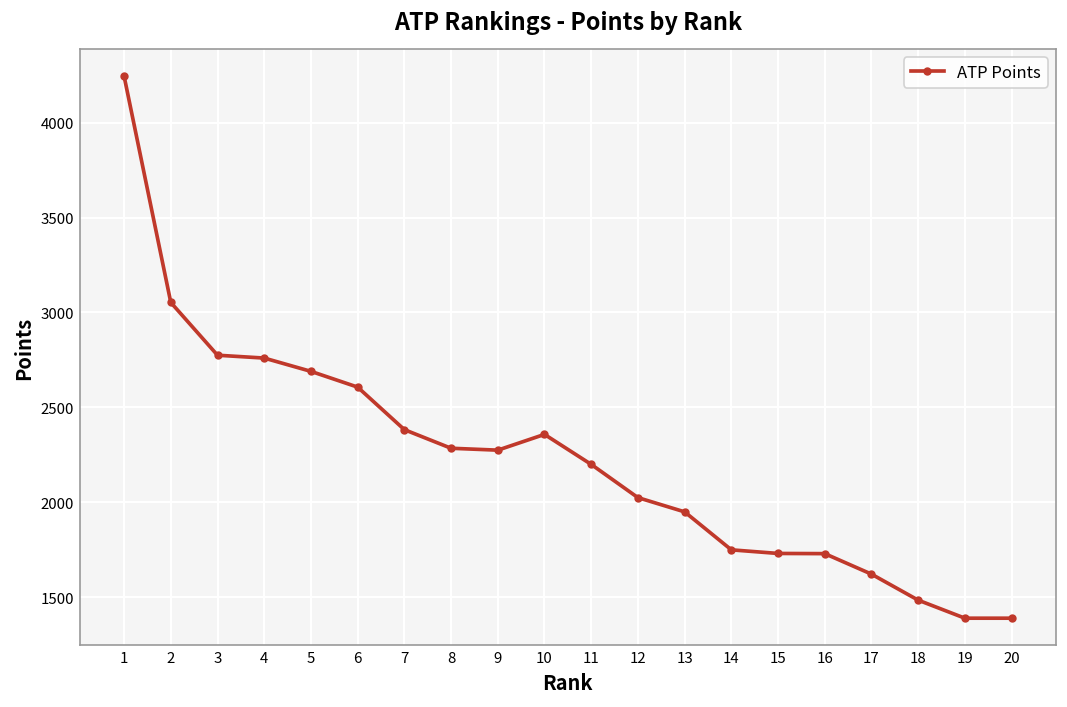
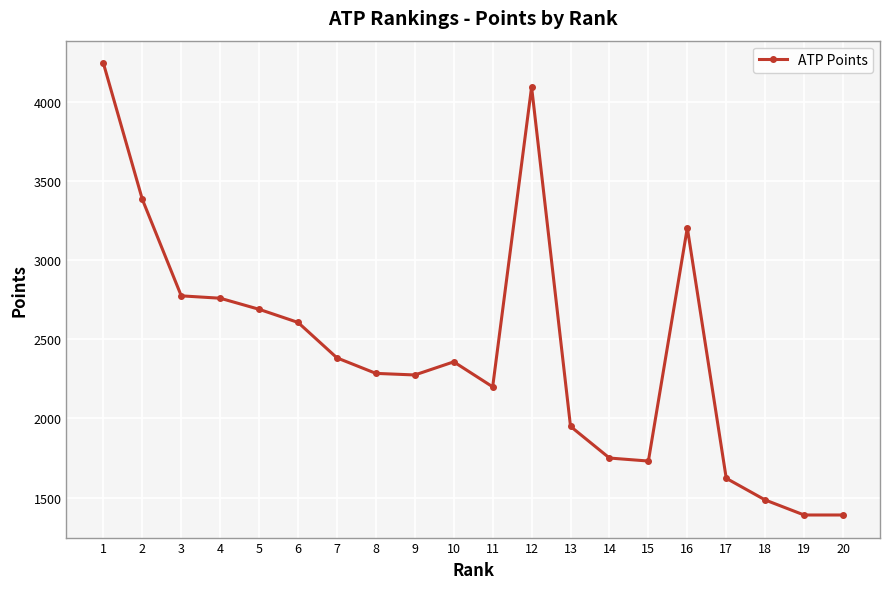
2: 3050 -> 3390
12: 2030 -> 4100
16: 1730 -> 3210
